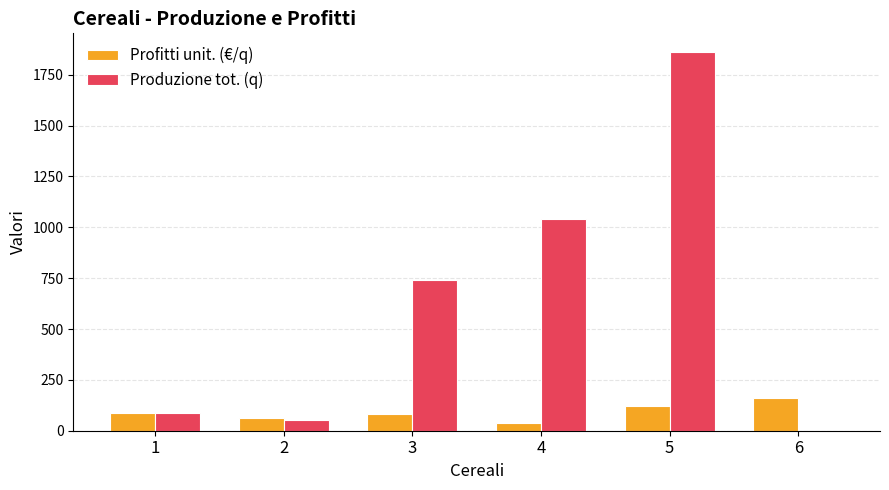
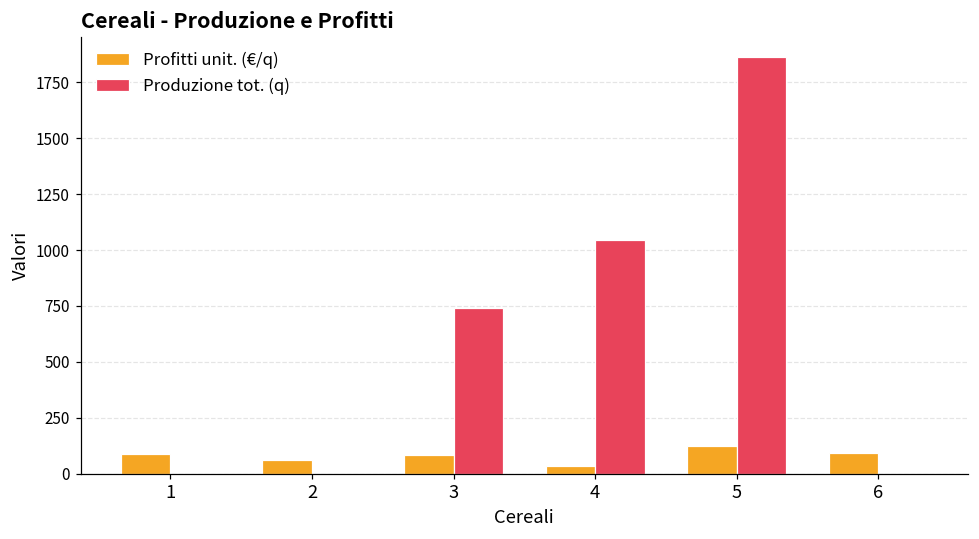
Produzione tot. (q), 1: 90 -> 0
Produzione tot. (q), 2: 50 -> 0
Profitti unit. (€/q), 6: 160 -> 90
